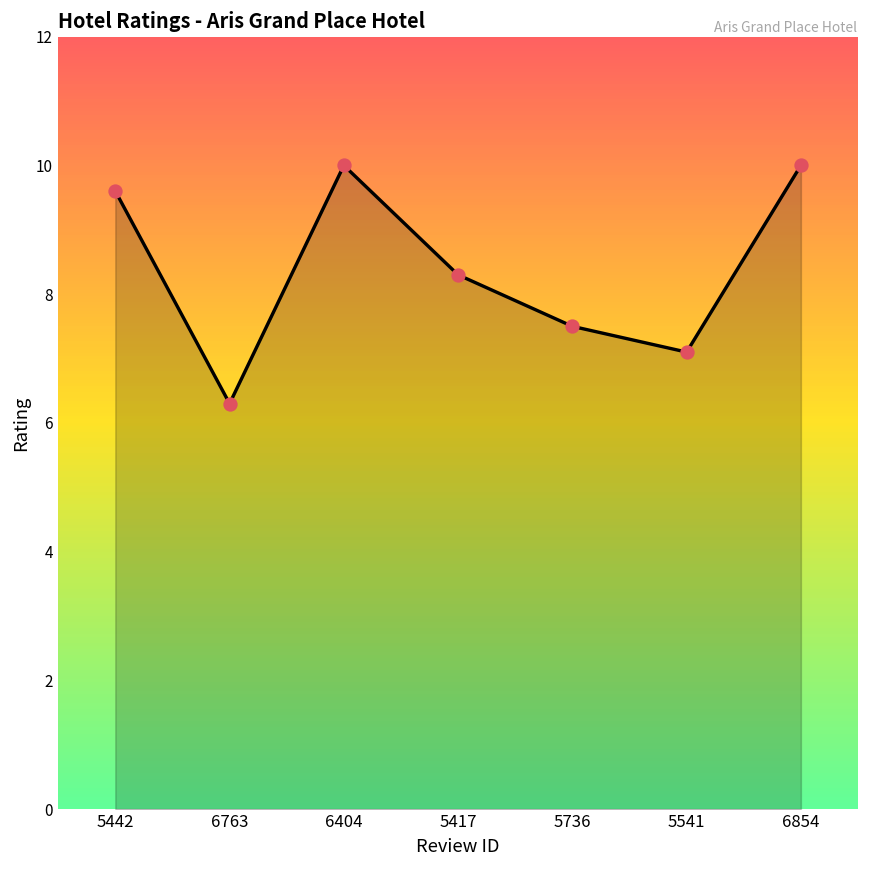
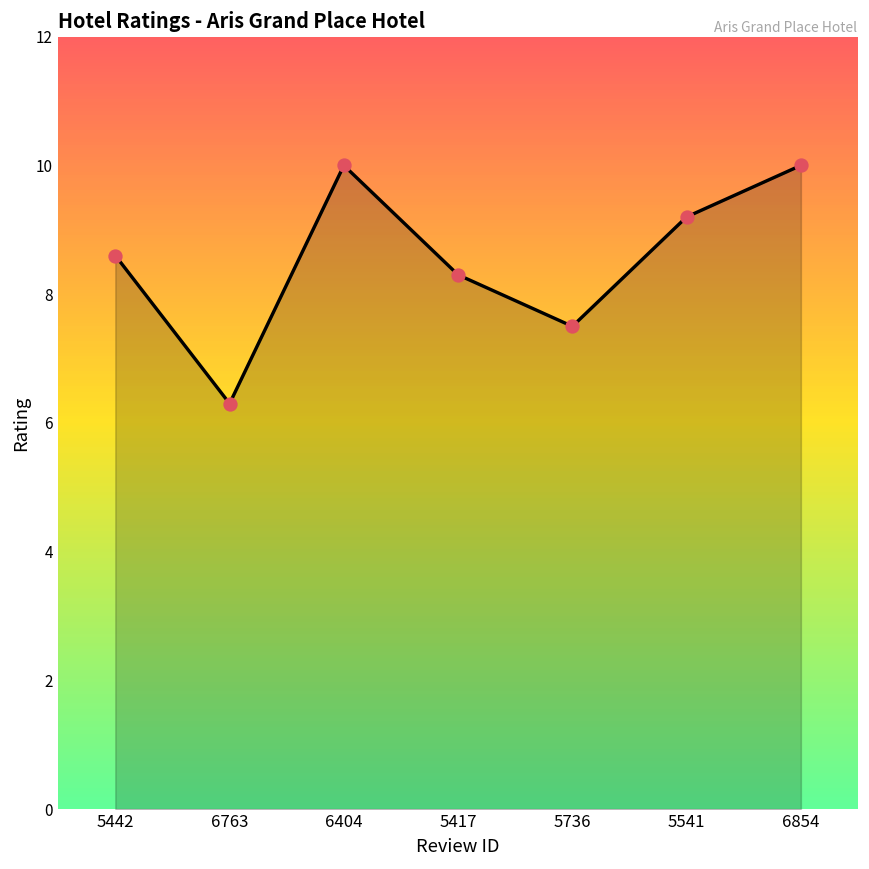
5442: 9.6 -> 8.6
5541: 7.1 -> 9.2
